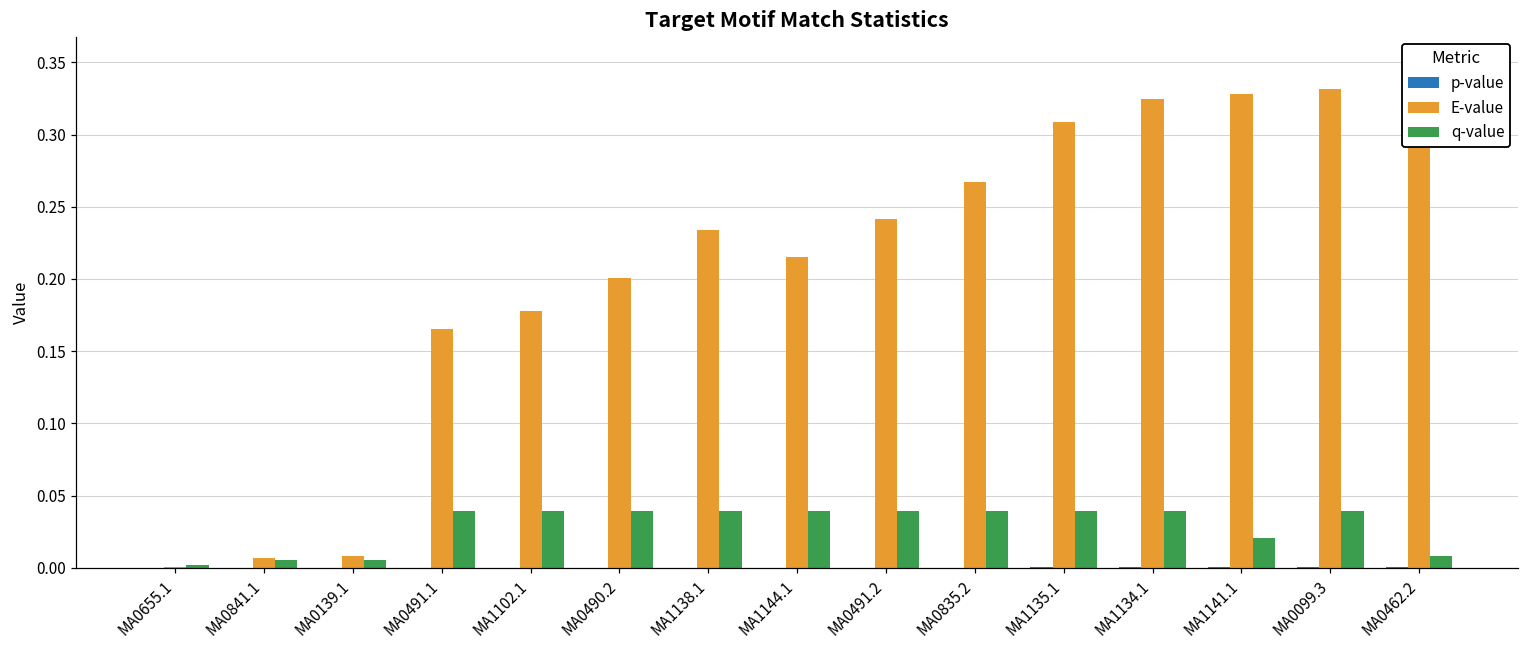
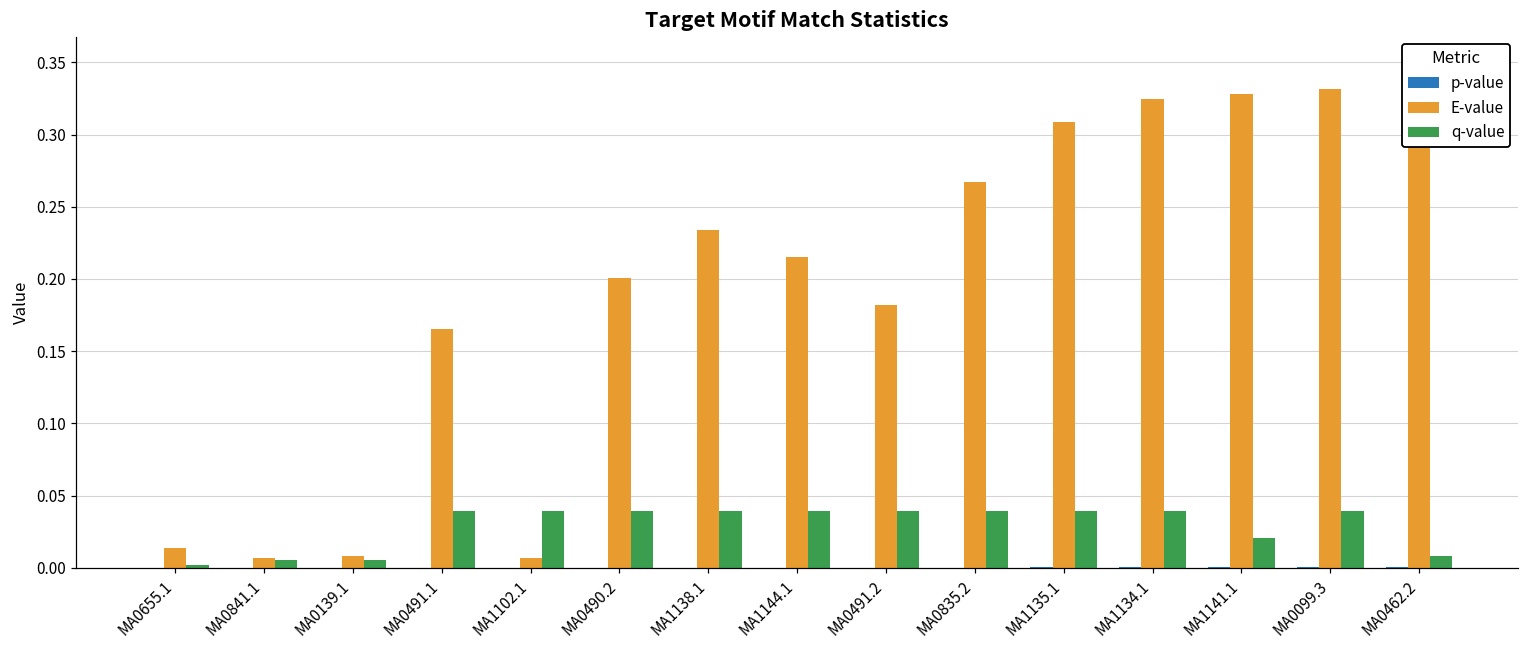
E-value, MA0655.1: 0.001 -> 0.014
E-value, MA1102.1: 0.178 -> 0.007
E-value, MA0491.2: 0.242 -> 0.182
